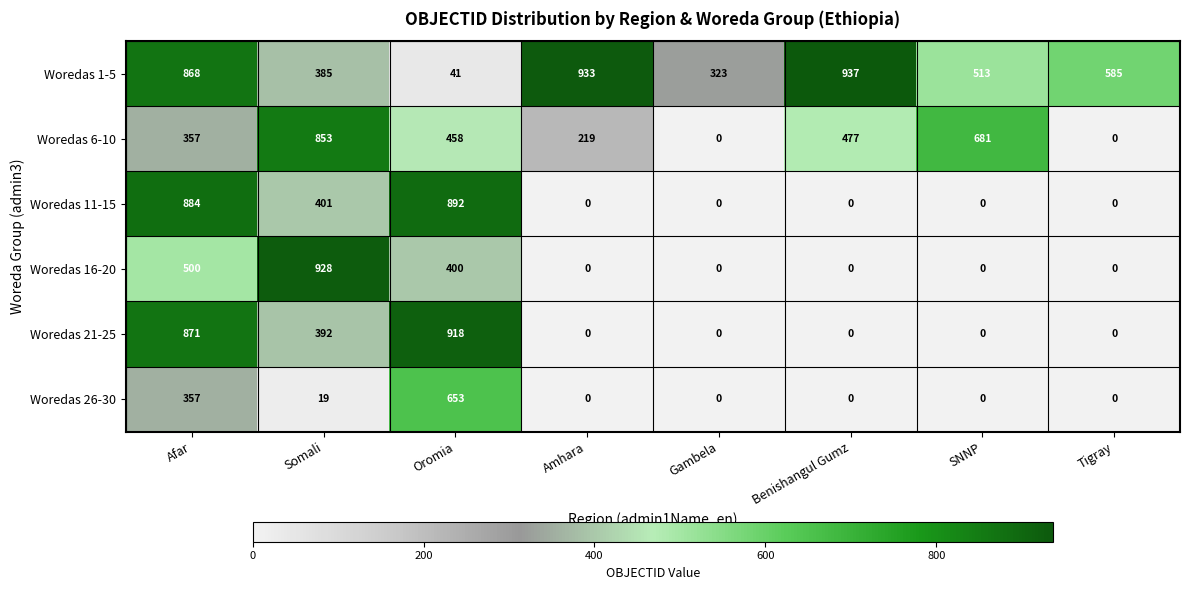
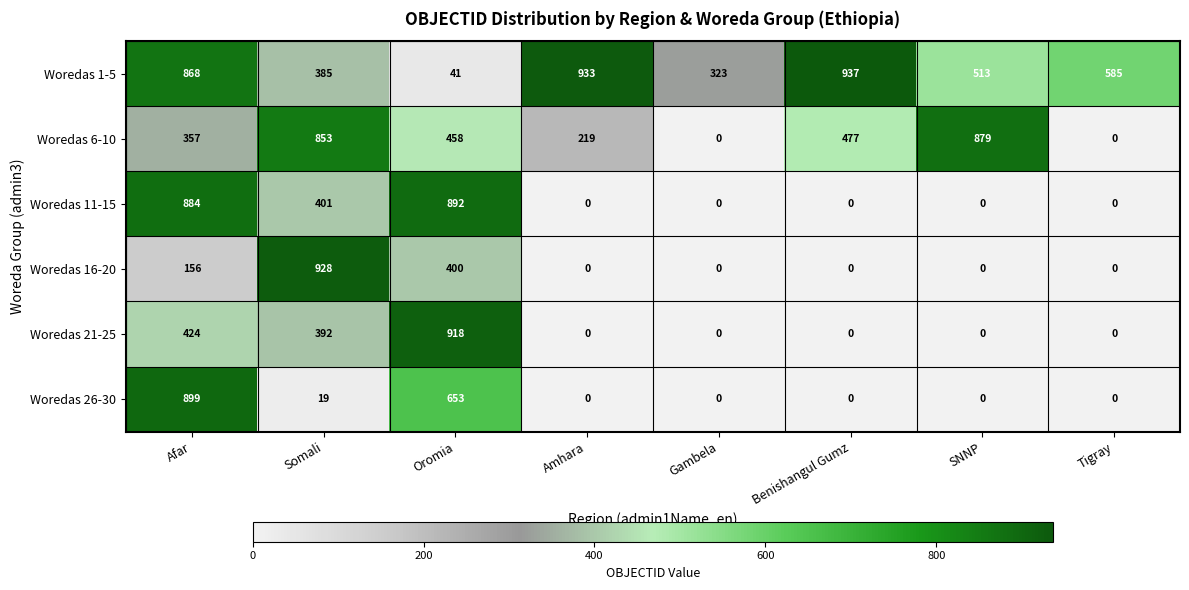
Woredas 6-10, SNNP: 681 -> 879
Woredas 16-20, Afar: 500 -> 156
Woredas 21-25, Afar: 871 -> 424
Woredas 26-30, Afar: 357 -> 899
